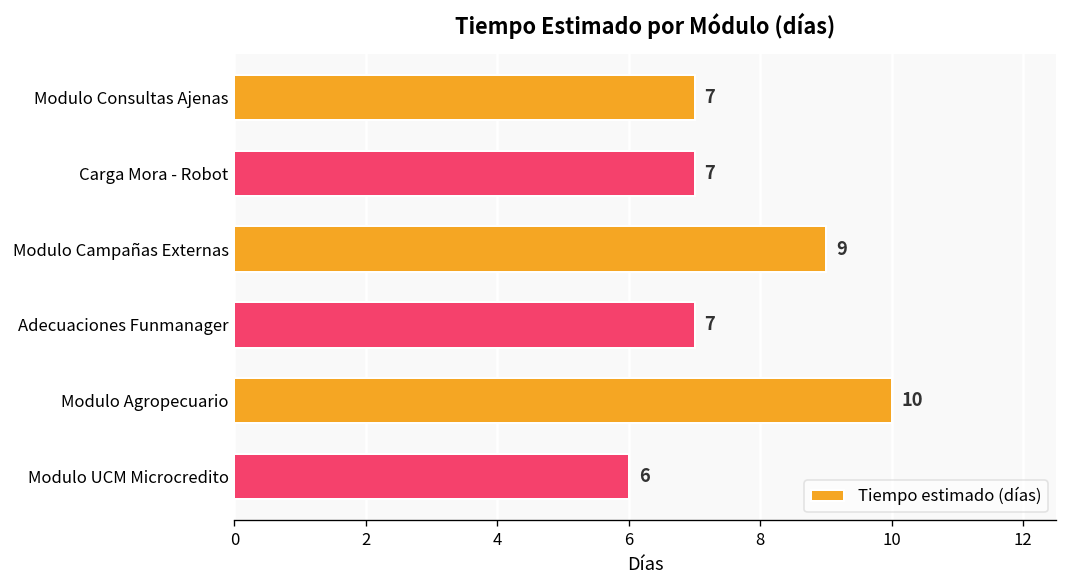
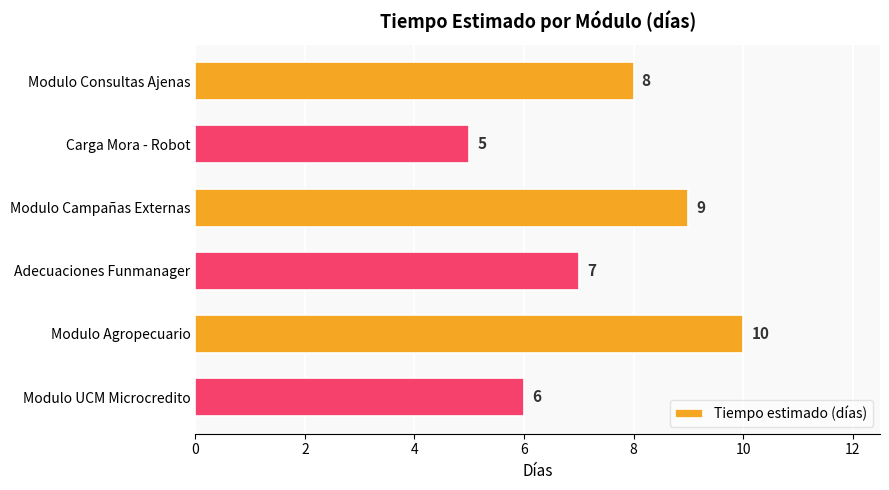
Modulo Consultas Ajenas: 7 -> 8
Carga Mora - Robot: 7 -> 5
